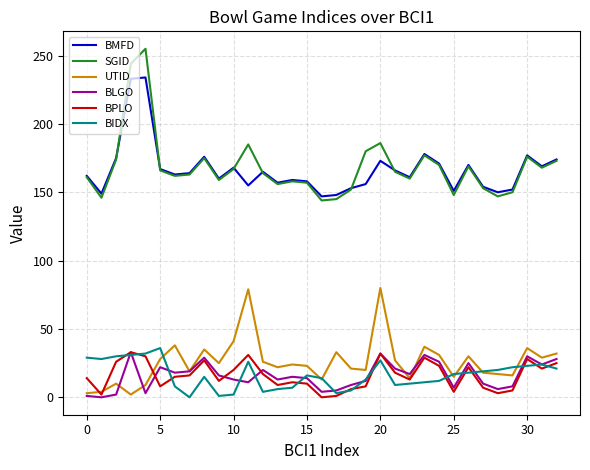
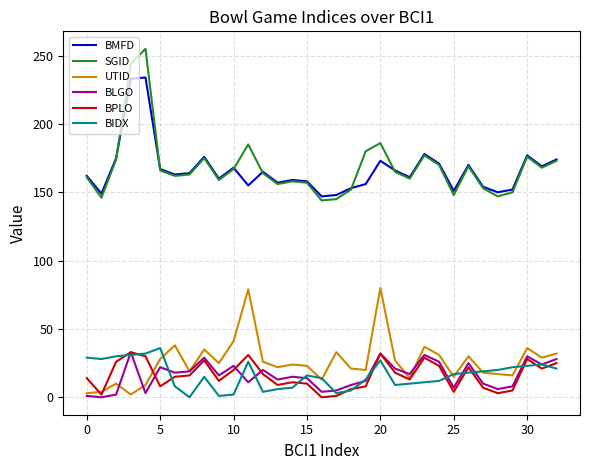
BLGO, 10: 13 -> 23
